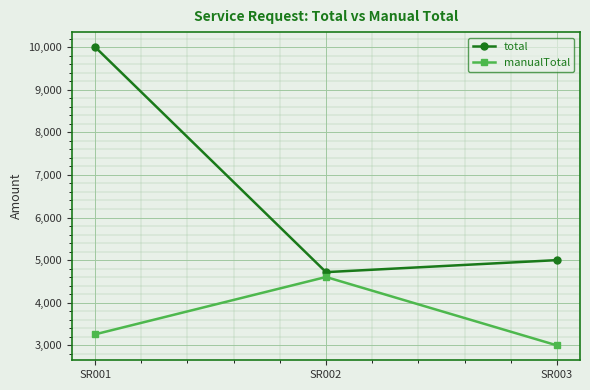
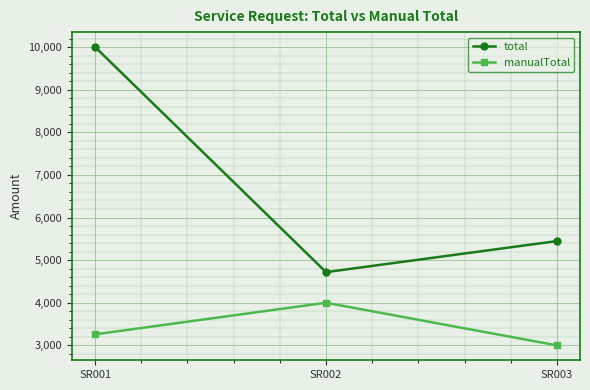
manualTotal, SR002: 4,600 -> 4,000
total, SR003: 5,000 -> 5,400
